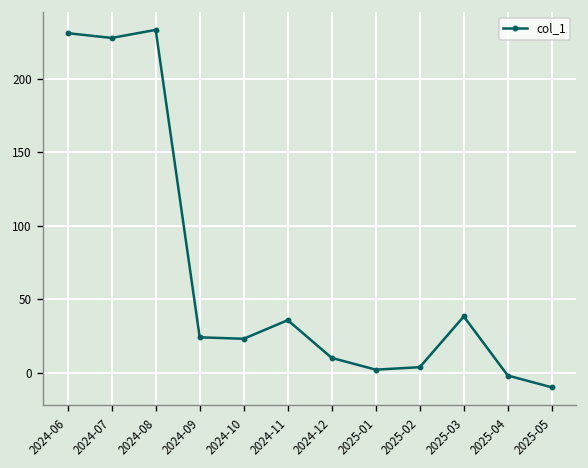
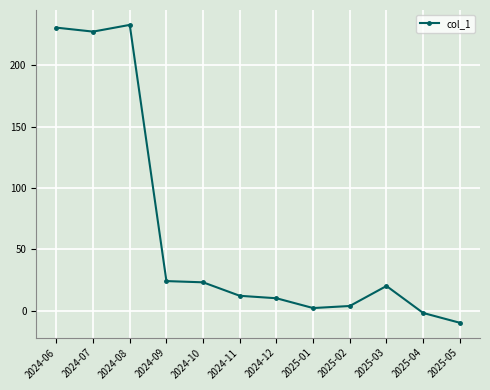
2024-11: 36 -> 12
2025-03: 38 -> 20
